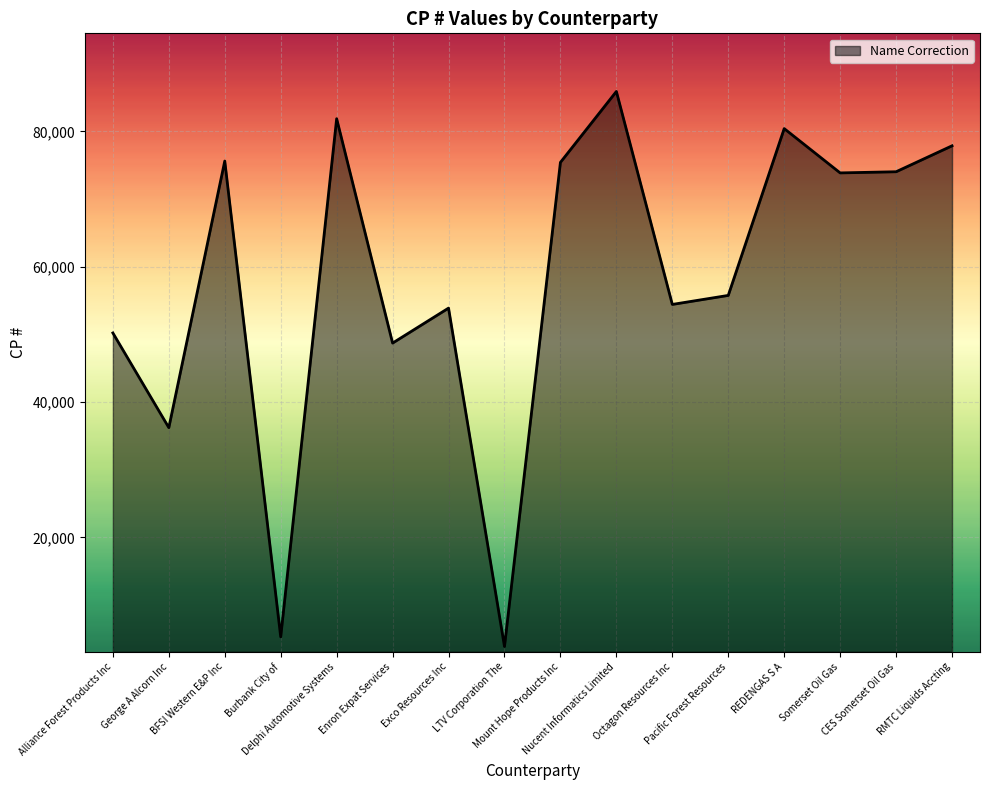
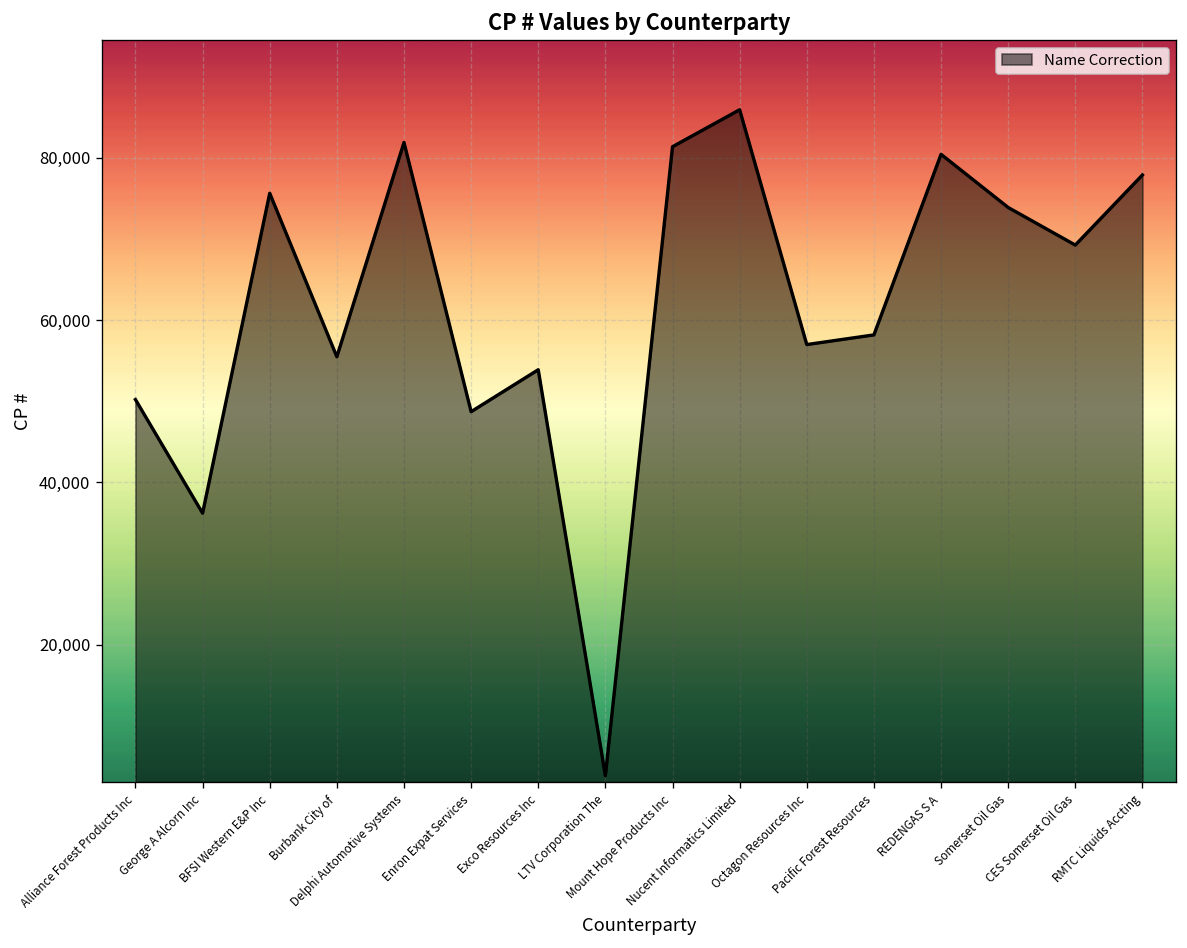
Burbank City of: 5,000 -> 55,000
Mount Hope Products Inc: 75,000 -> 81,000
Octagon Resources Inc: 54,000 -> 57,000
Pacific Forest Resources: 56,000 -> 58,000
CES Somerset Oil Gas: 74,000 -> 69,000
